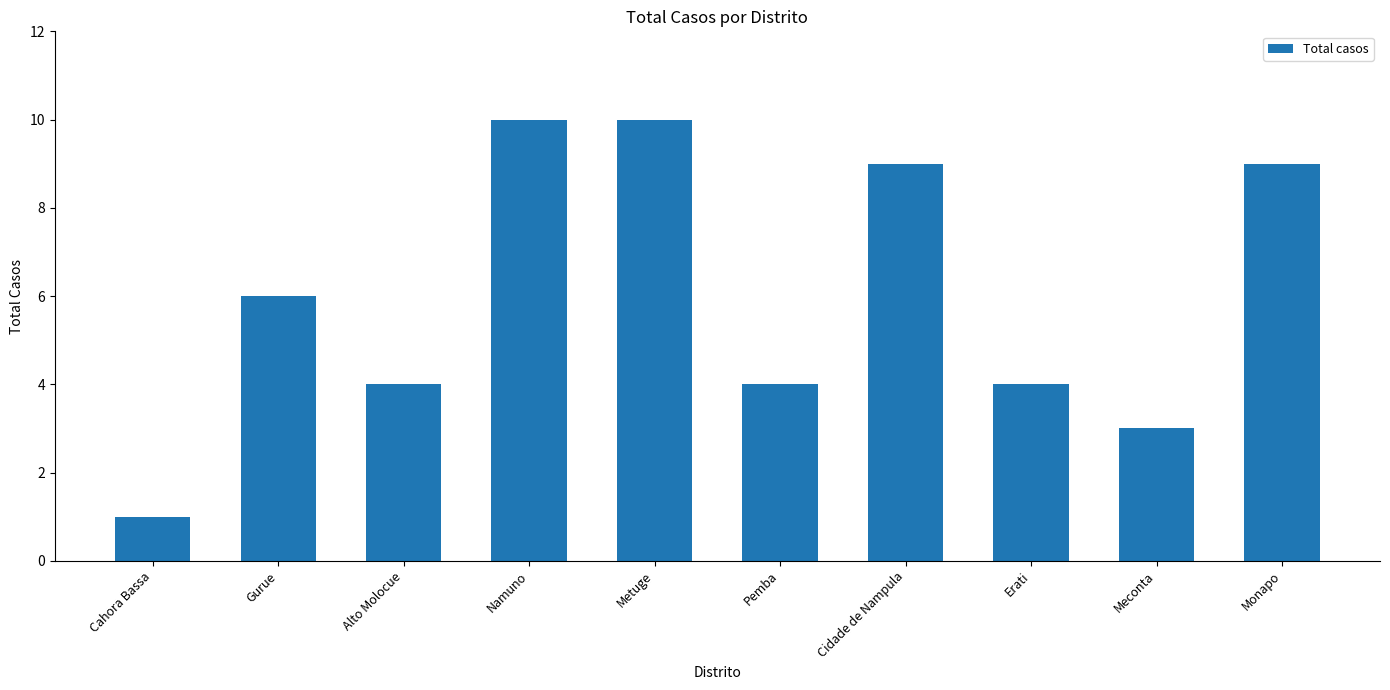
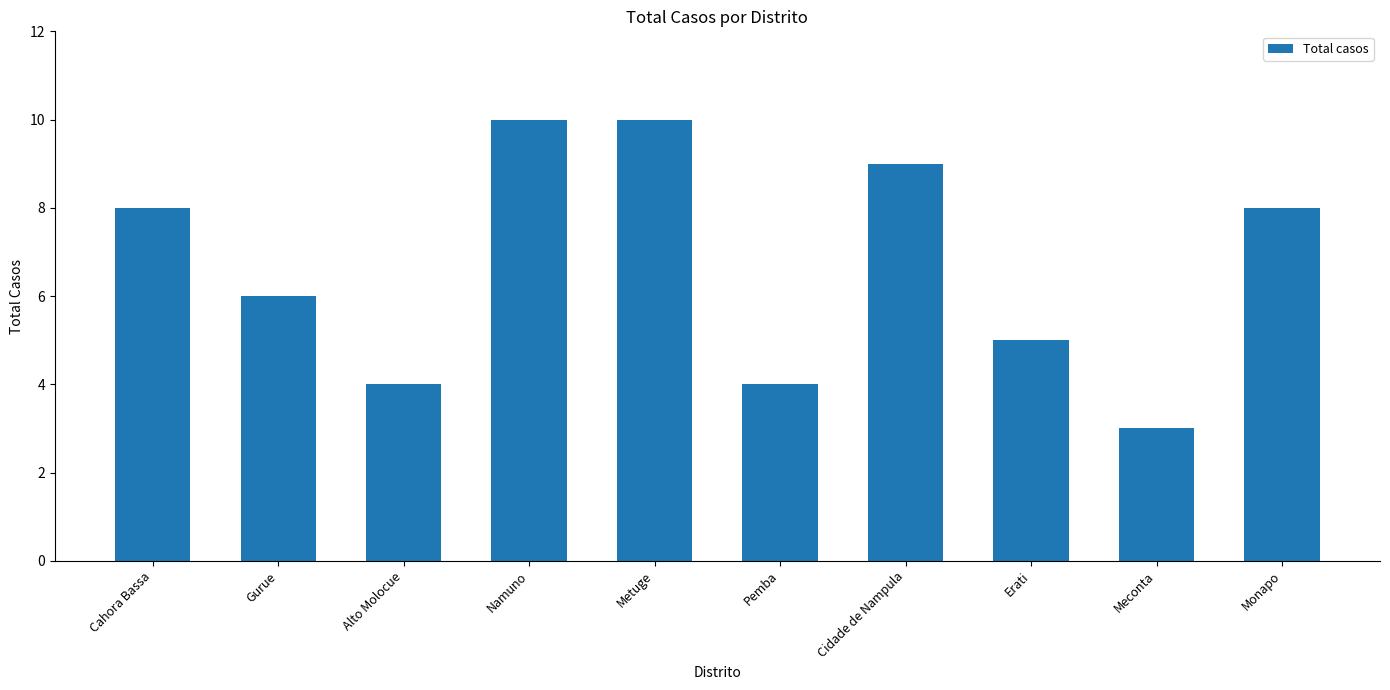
Cahora Bassa: 1 -> 8
Erati: 4 -> 5
Monapo: 9 -> 8
